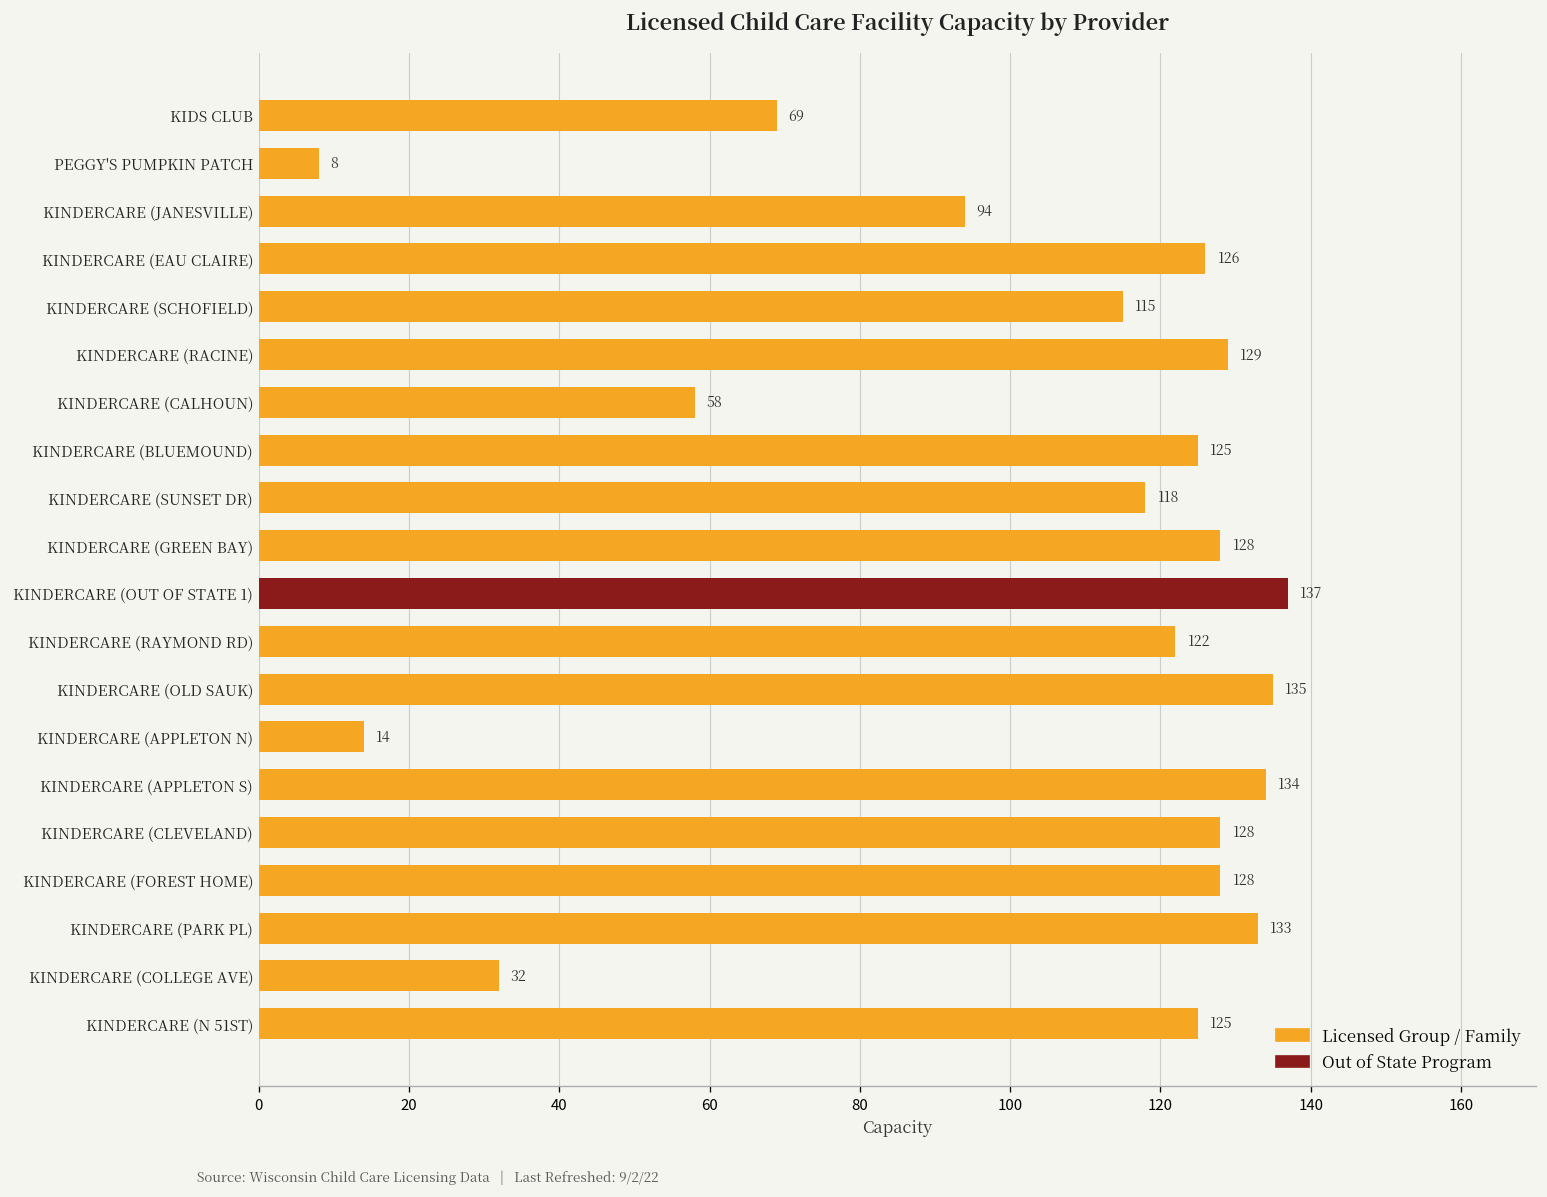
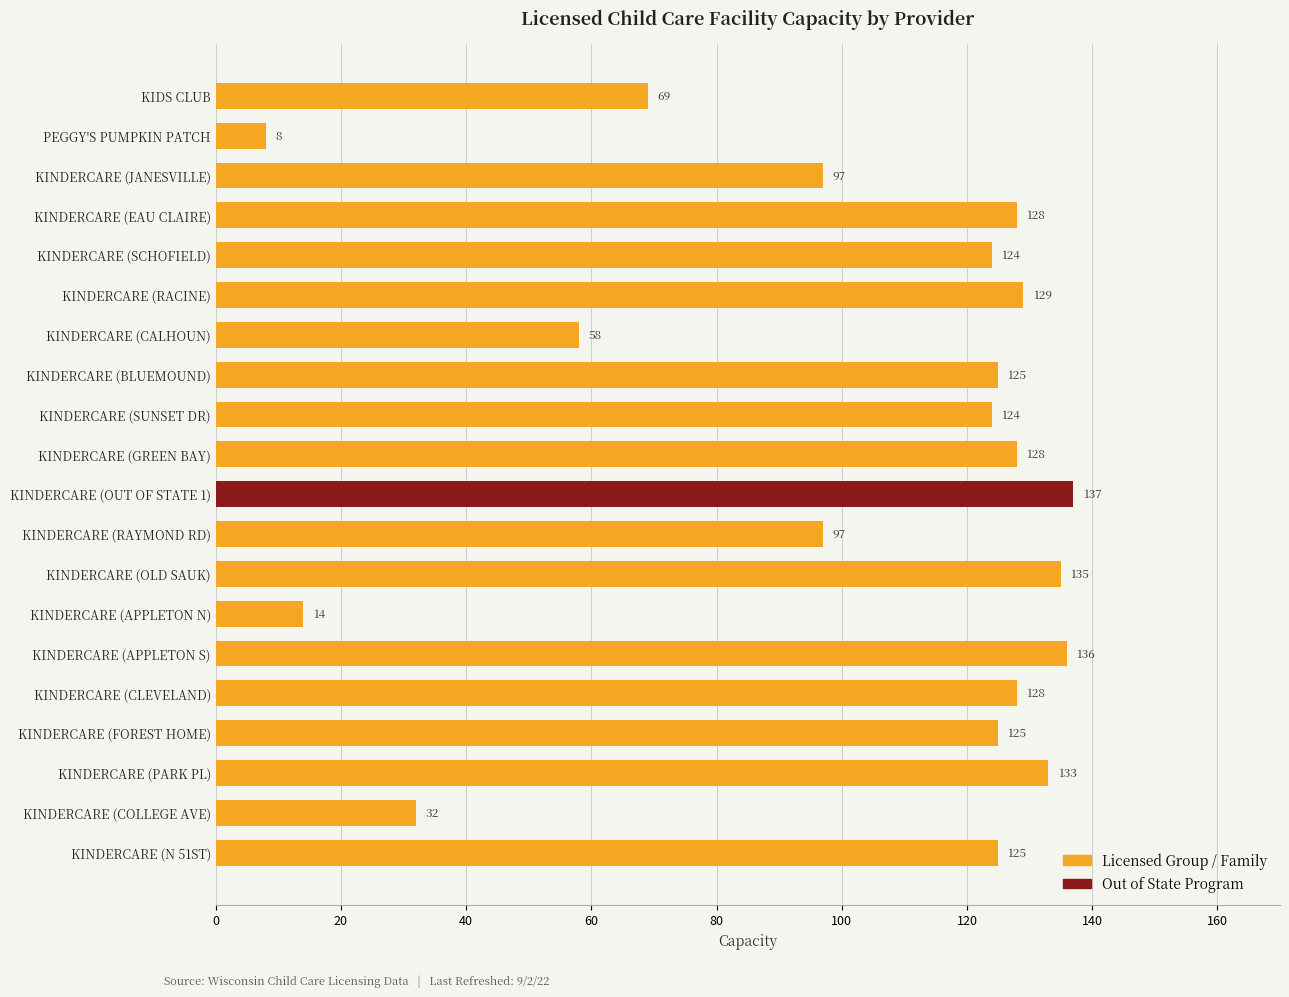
KINDERCARE (JANESVILLE): 94 -> 97
KINDERCARE (EAU CLAIRE): 126 -> 128
KINDERCARE (SCHOFIELD): 115 -> 124
KINDERCARE (SUNSET DR): 118 -> 124
KINDERCARE (RAYMOND RD): 122 -> 97
KINDERCARE (APPLETON S): 134 -> 136
KINDERCARE (FOREST HOME): 128 -> 125
